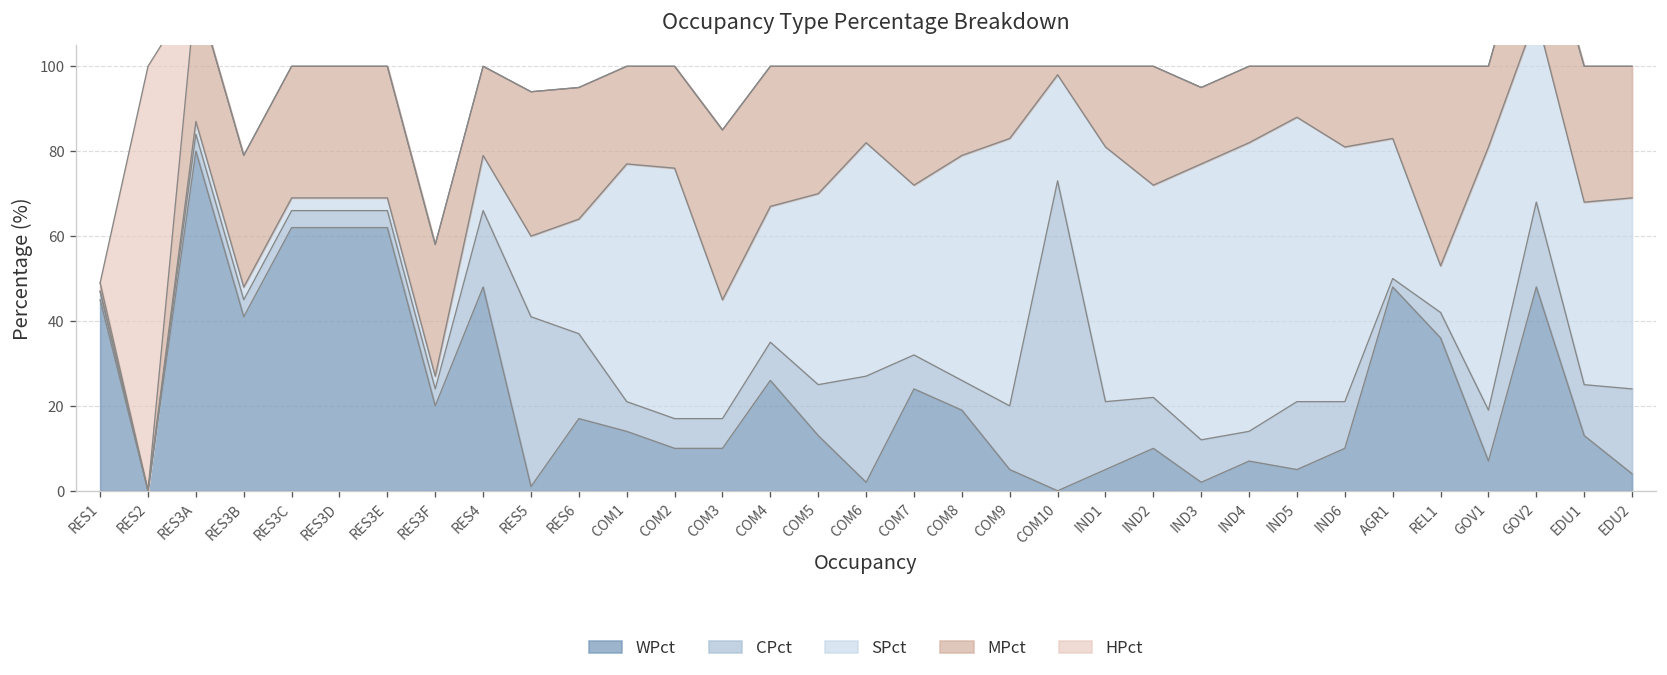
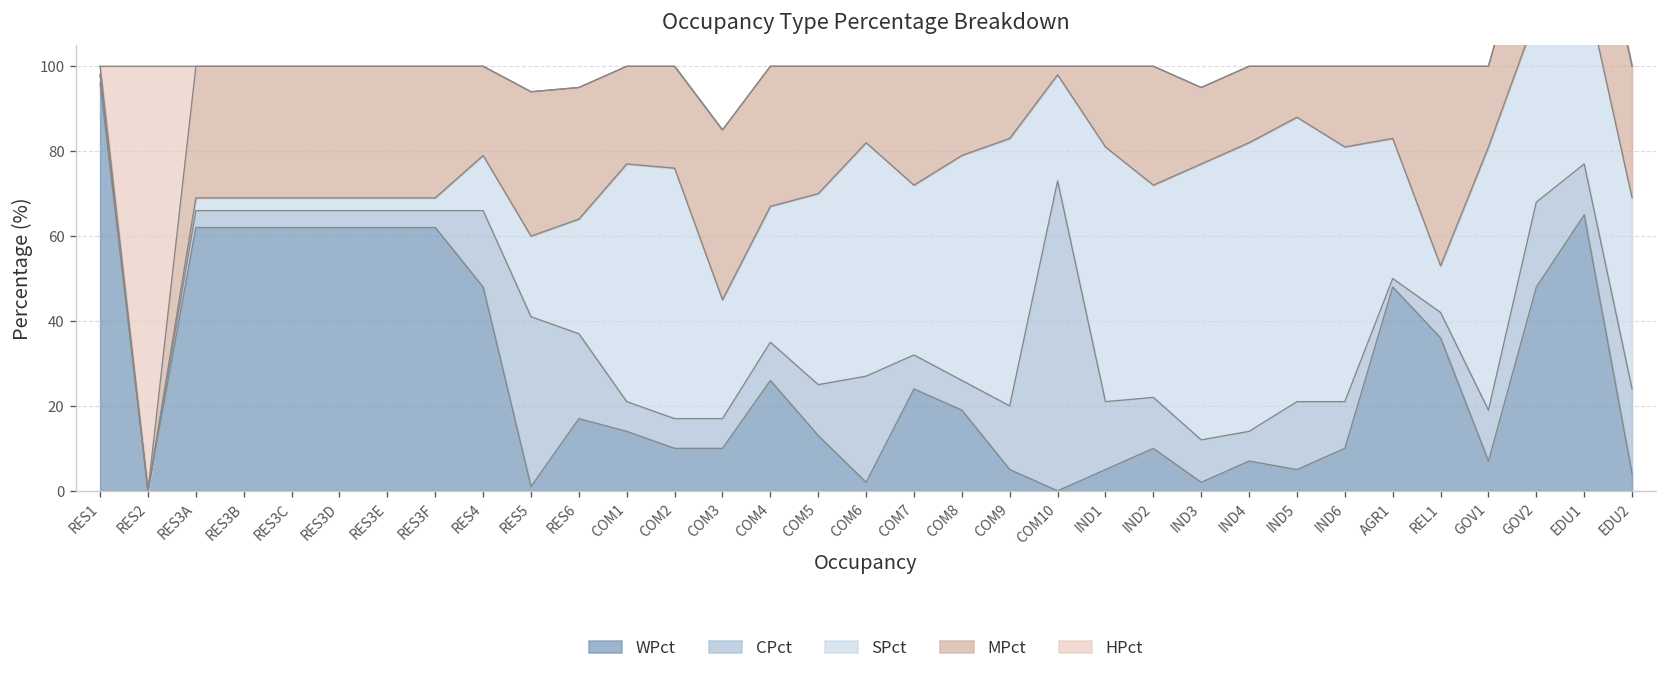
WPct, RES1: 45 -> 96
WPct, RES3A: 80 -> 62
WPct, RES3B: 41 -> 62
WPct, RES3F: 20 -> 62
WPct, EDU1: 13 -> 65
